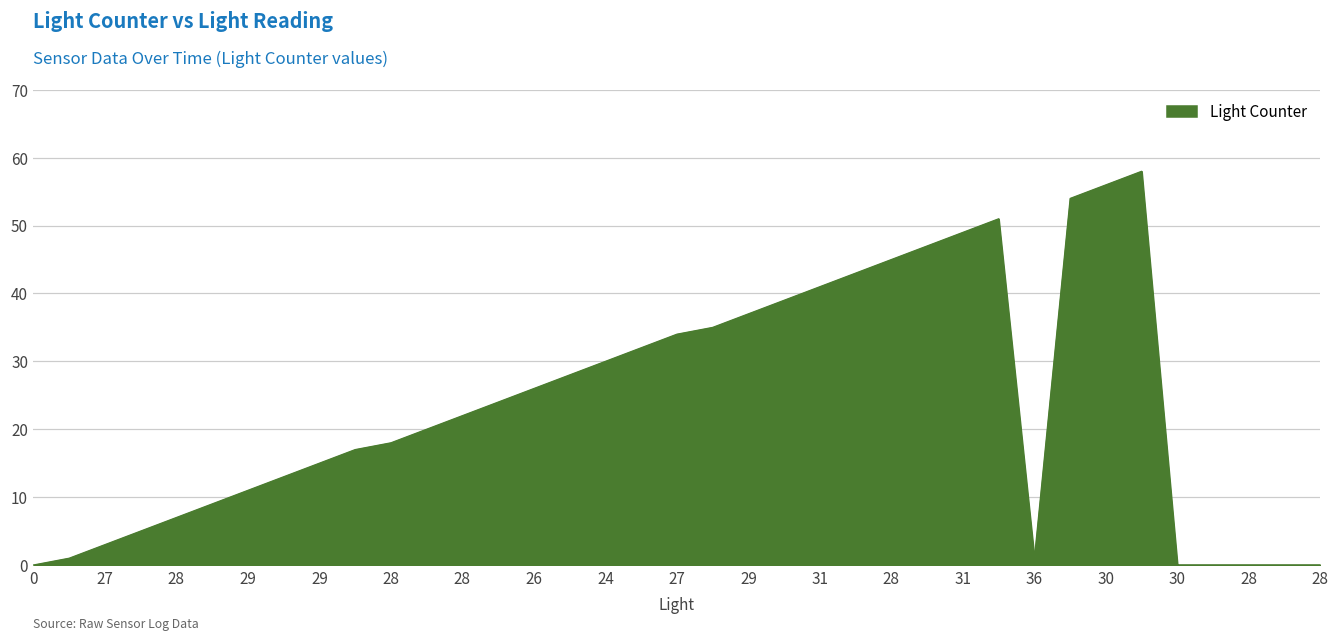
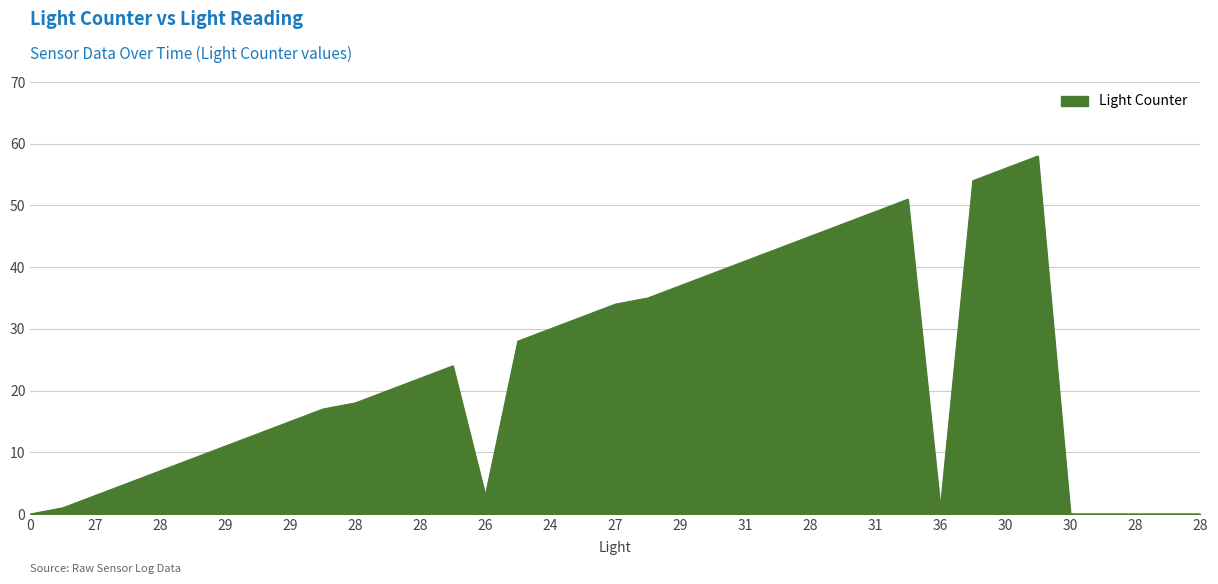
26: 26 -> 3
